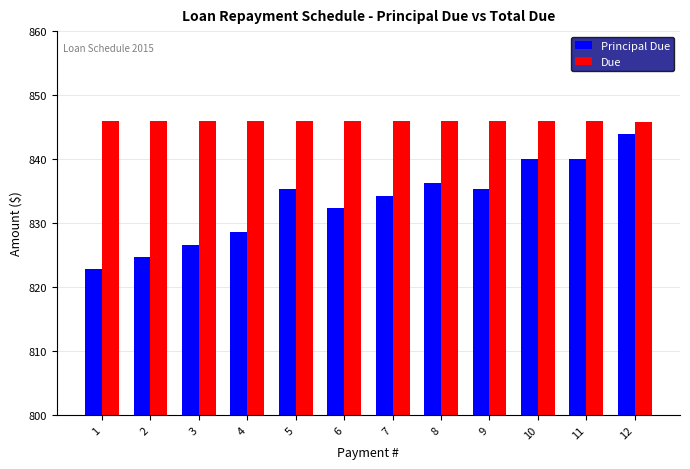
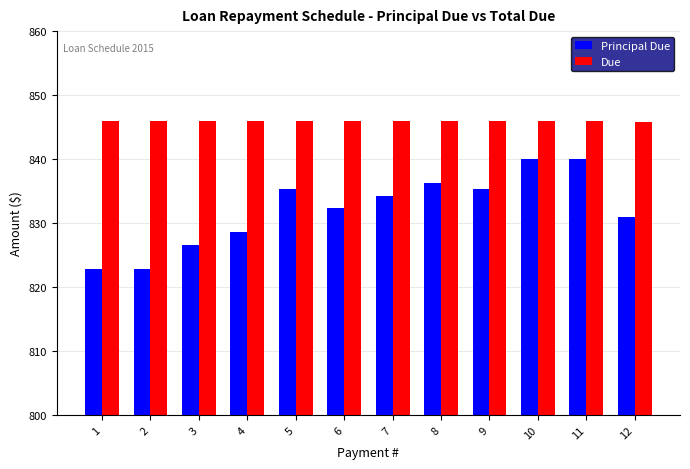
Principal Due, 2: 825 -> 823
Principal Due, 12: 844 -> 831
